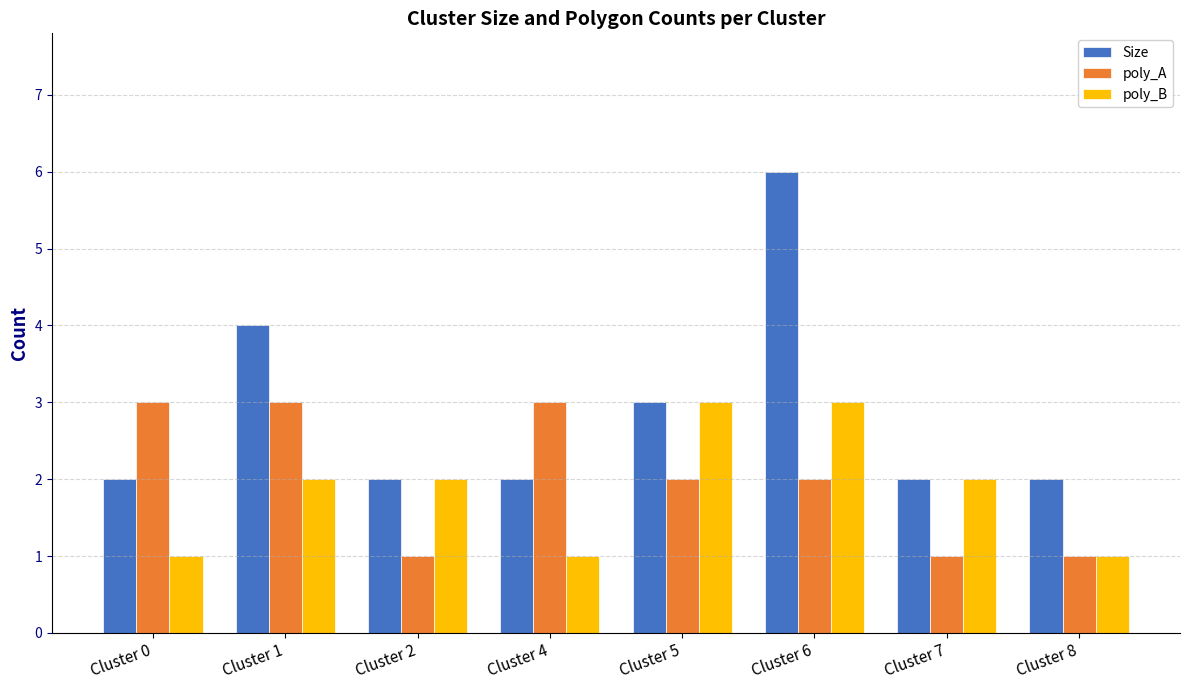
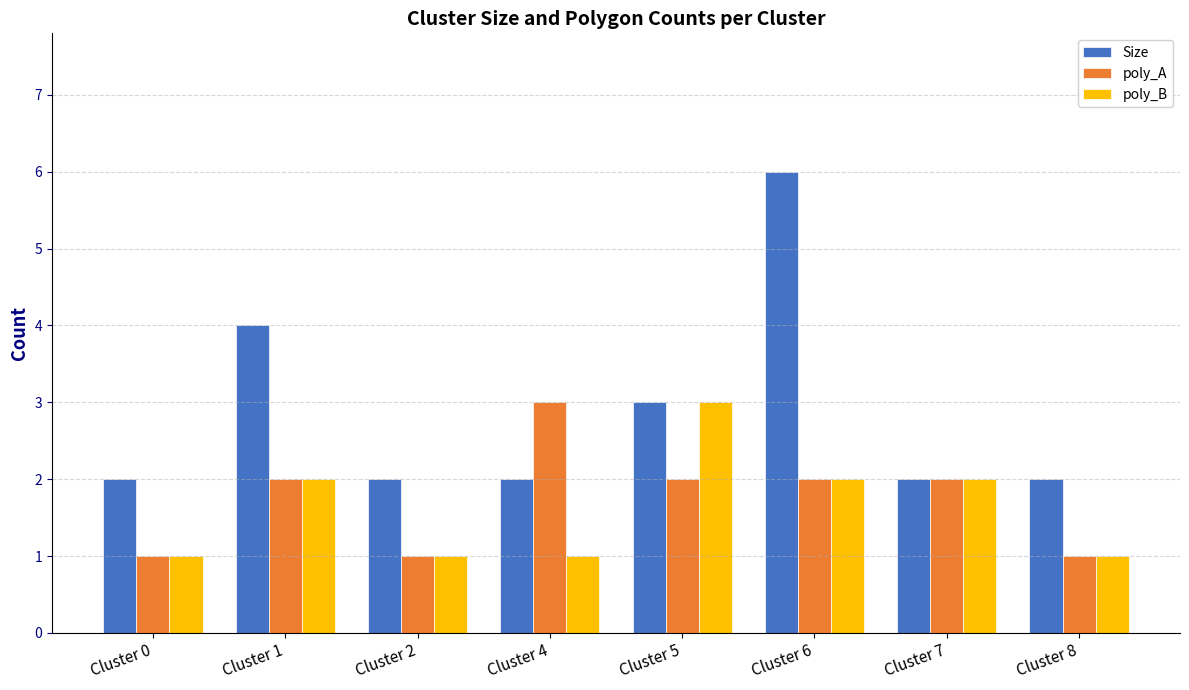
poly_A, Cluster 0: 3 -> 1
poly_A, Cluster 1: 3 -> 2
poly_B, Cluster 2: 2 -> 1
poly_B, Cluster 6: 3 -> 2
poly_A, Cluster 7: 1 -> 2
